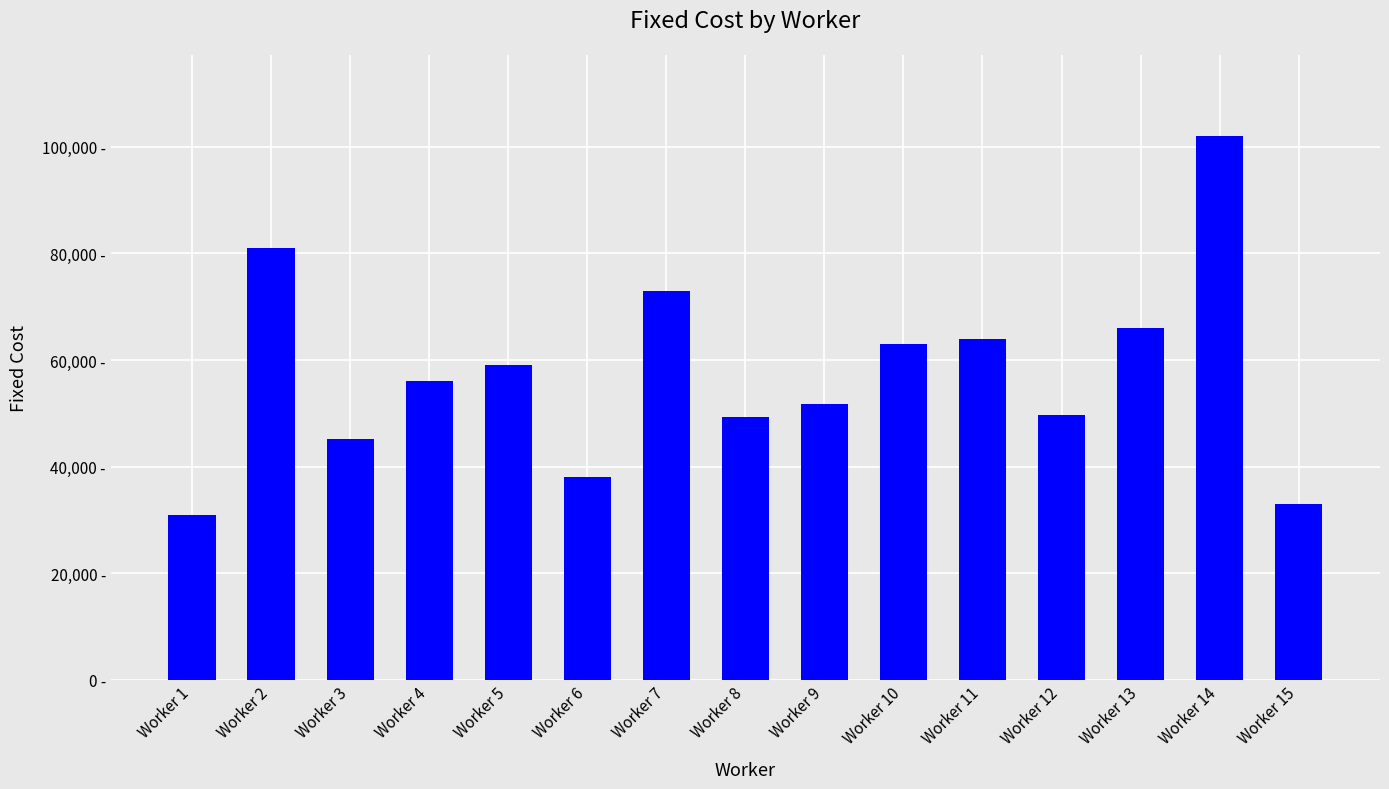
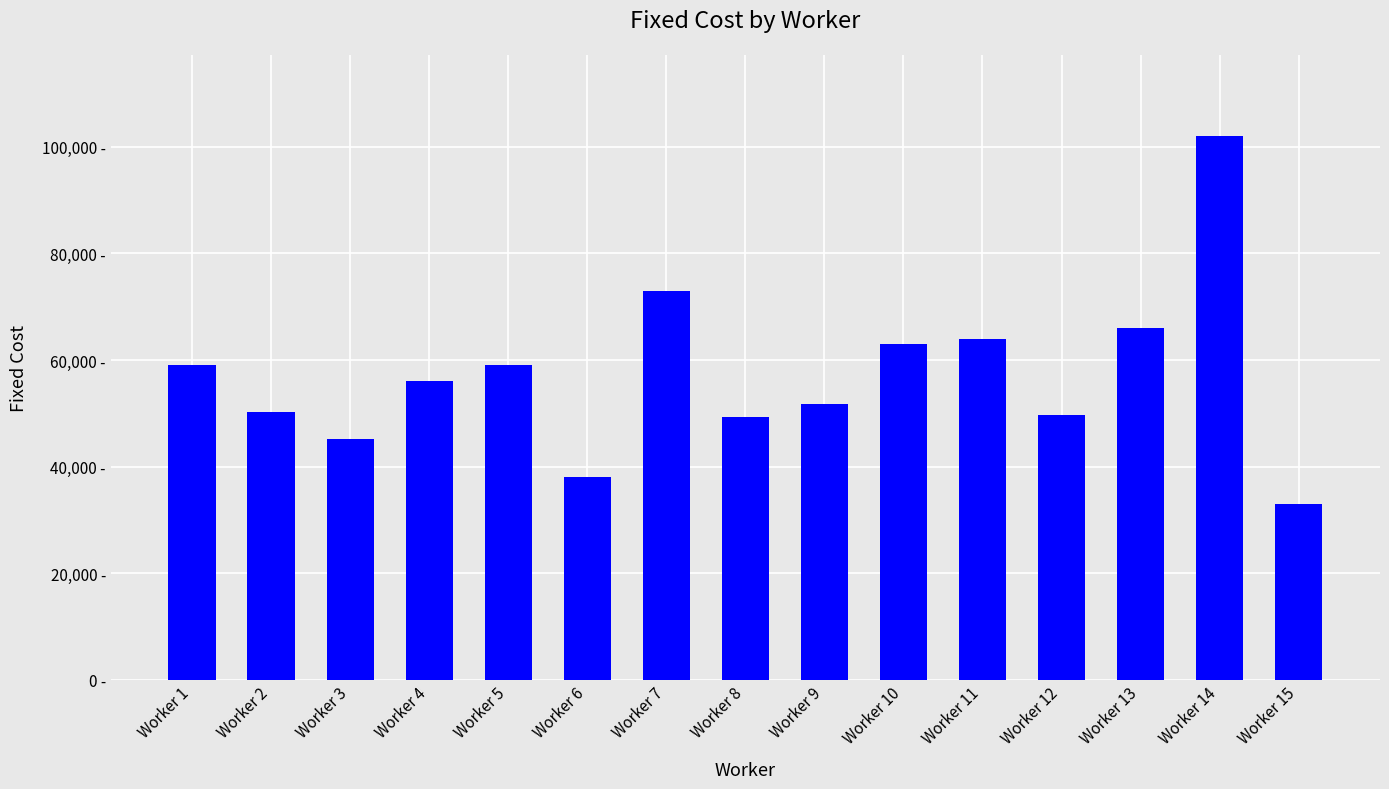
Worker 1: 31,000 - -> 59,000 -
Worker 2: 81,000 - -> 50,000 -
